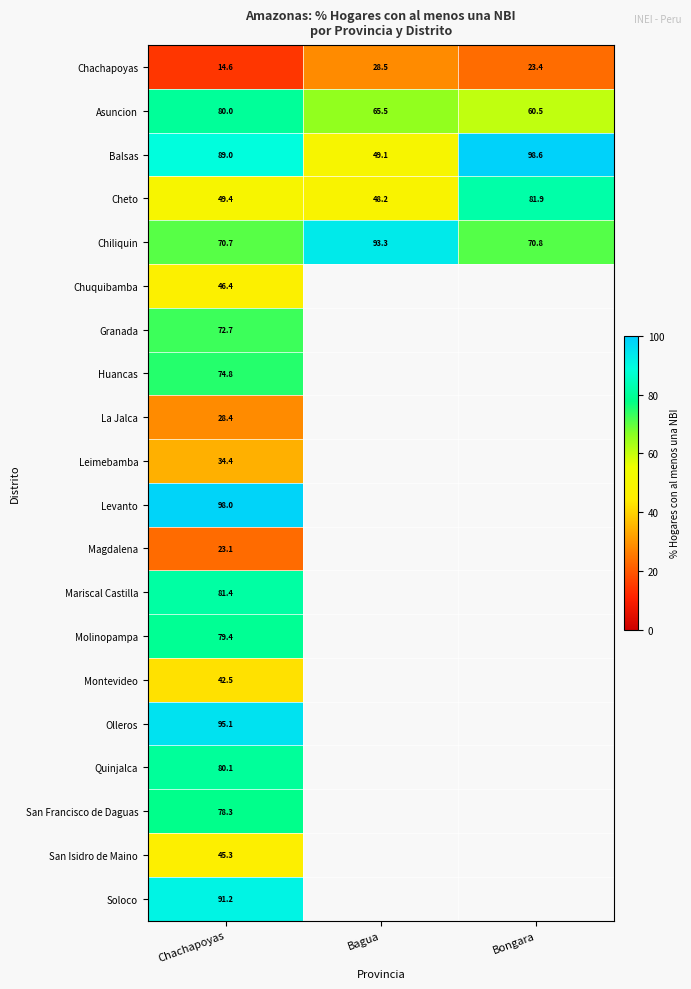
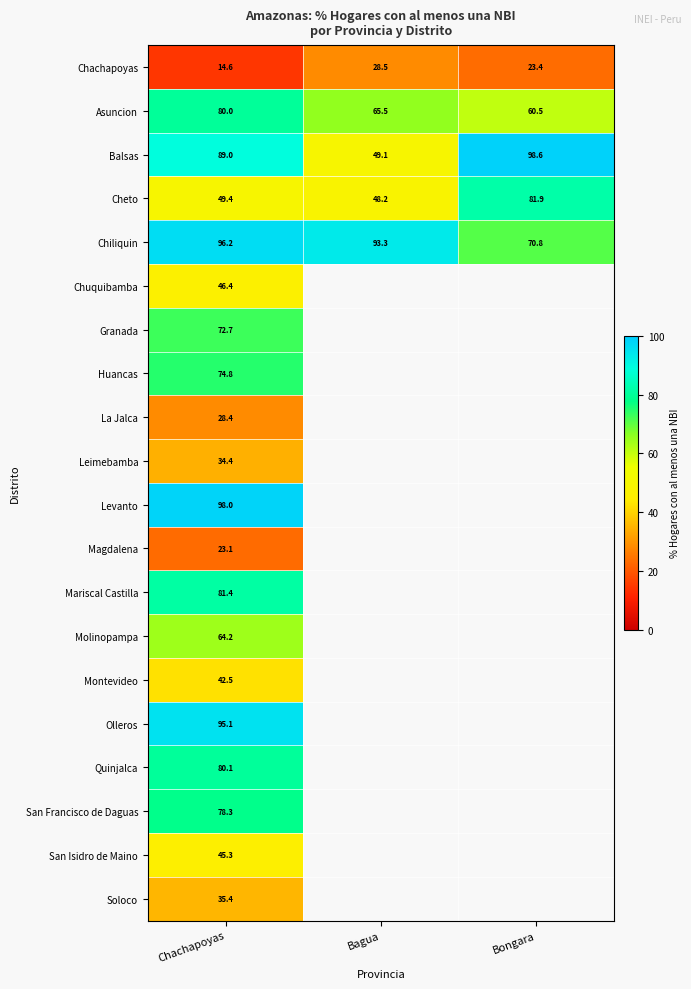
Chiliquin, Chachapoyas: 70.7 -> 96.2
Molinopampa, Chachapoyas: 79.4 -> 64.2
Soloco, Chachapoyas: 91.2 -> 35.4
